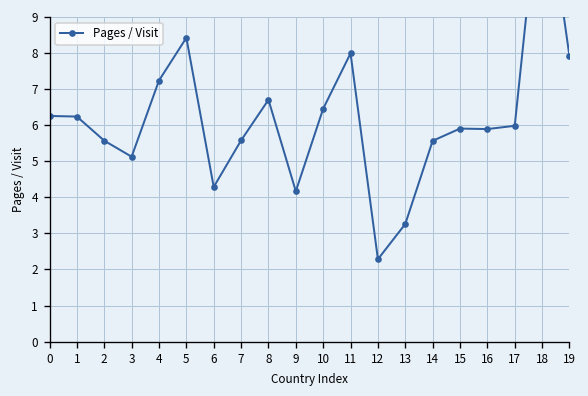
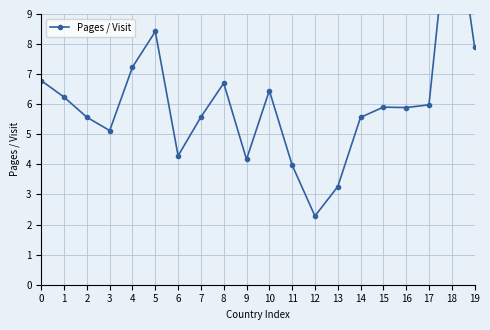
0: 6.3 -> 6.8
11: 8.0 -> 4.0
